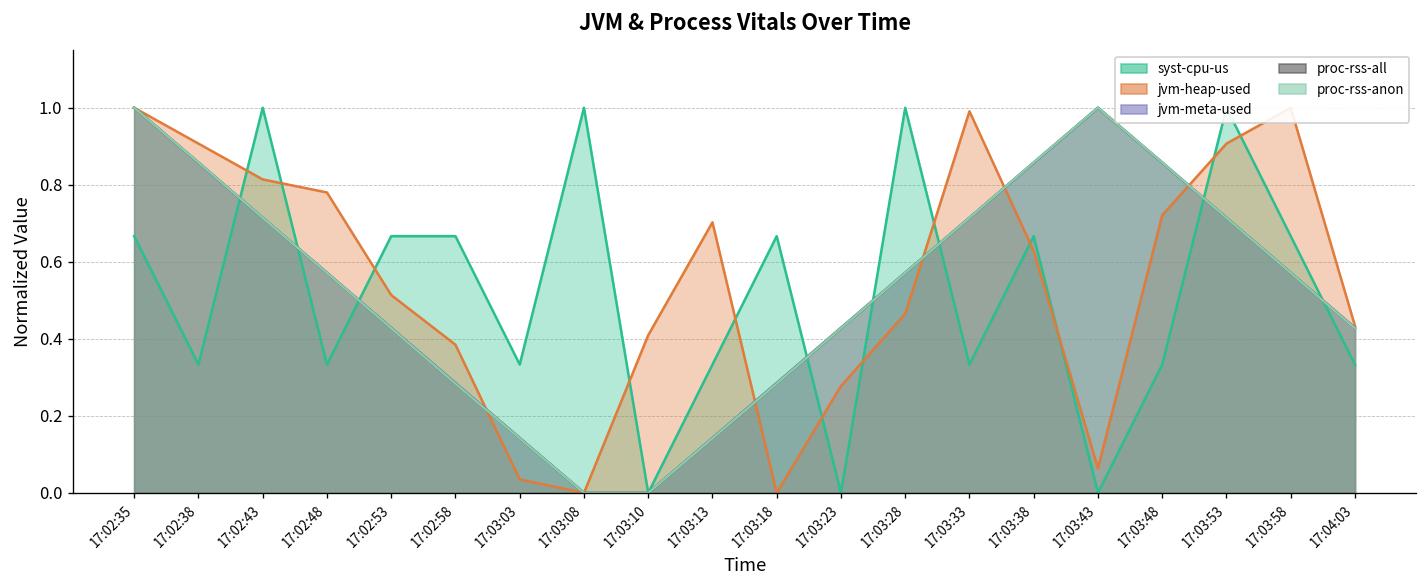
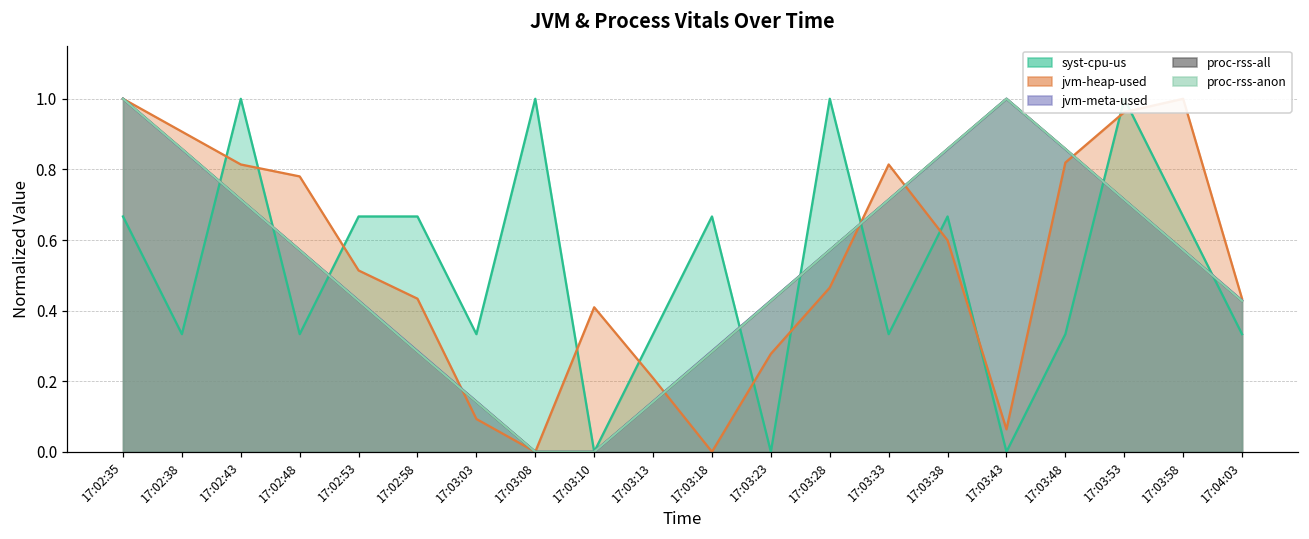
jvm-heap-used, 17:02:58: 0.38 -> 0.43
jvm-heap-used, 17:03:03: 0.04 -> 0.09
jvm-heap-used, 17:03:13: 0.70 -> 0.21
jvm-heap-used, 17:03:33: 0.99 -> 0.81
jvm-heap-used, 17:03:38: 0.63 -> 0.60
jvm-heap-used, 17:03:48: 0.72 -> 0.82
jvm-heap-used, 17:03:53: 0.91 -> 0.96
